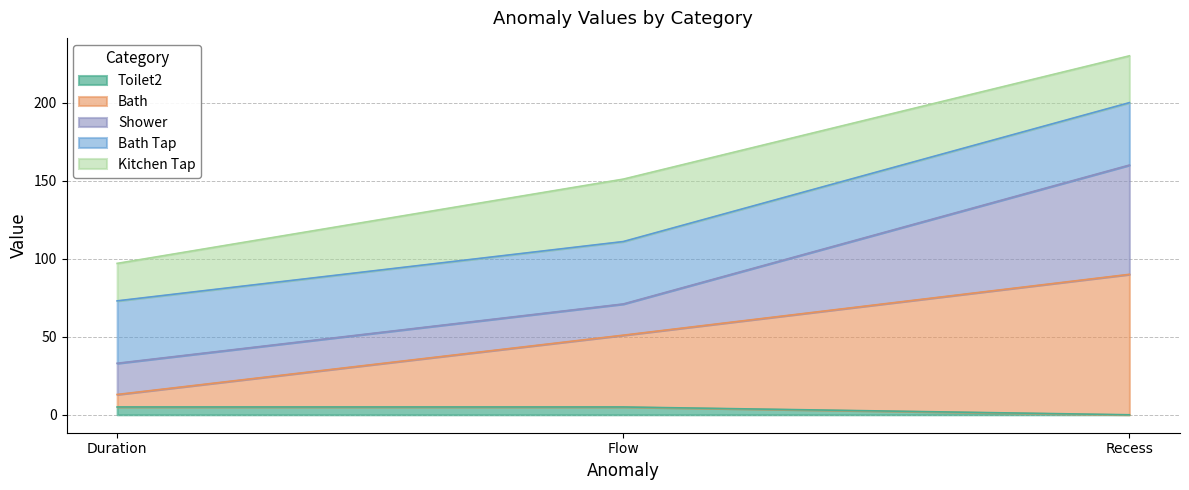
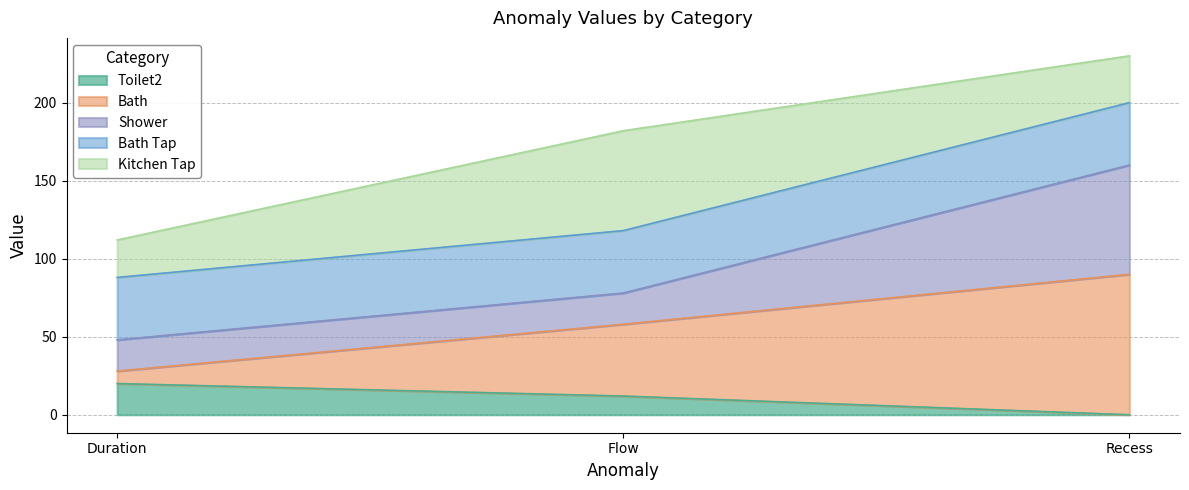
Toilet2, Duration: 5 -> 20
Toilet2, Flow: 5 -> 12
Kitchen Tap, Flow: 40 -> 64
